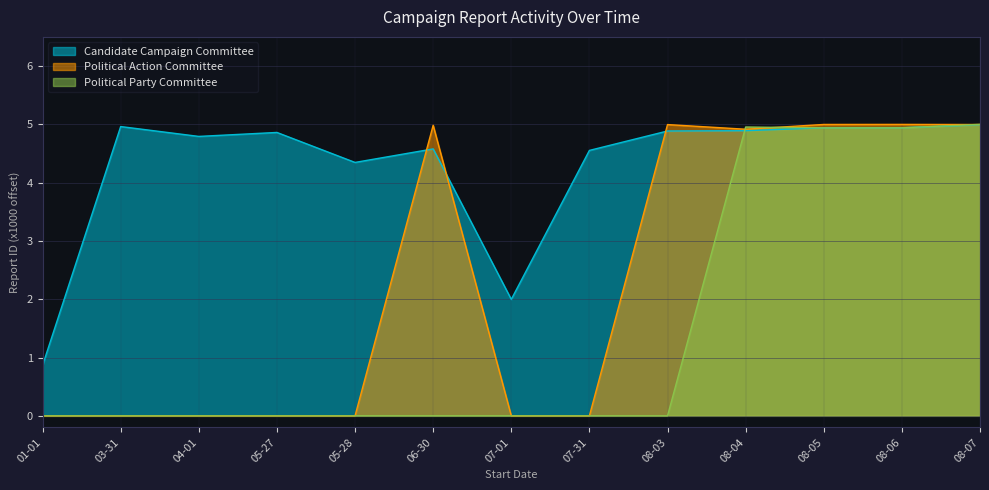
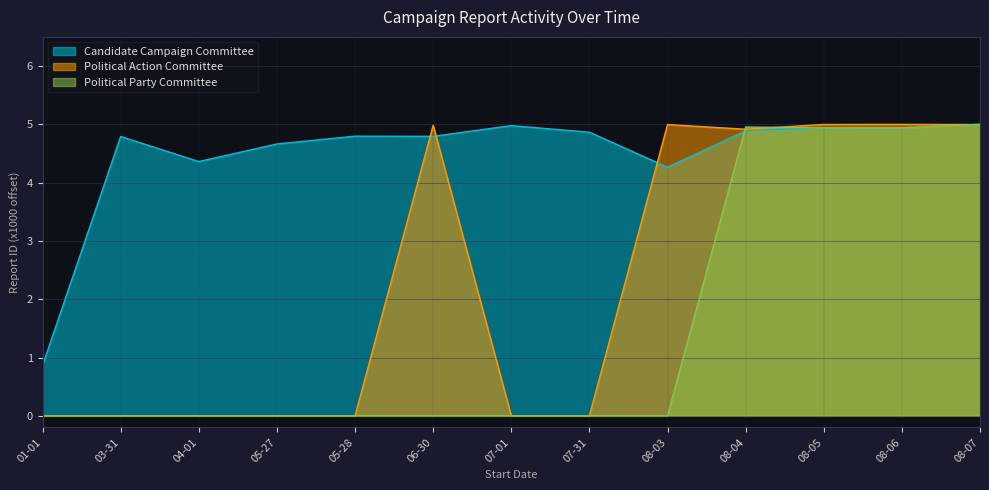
Candidate Campaign Committee, 03-31: 5.0 -> 4.8
Candidate Campaign Committee, 04-01: 4.8 -> 4.4
Candidate Campaign Committee, 05-27: 4.9 -> 4.7
Candidate Campaign Committee, 05-28: 4.3 -> 4.8
Candidate Campaign Committee, 06-30: 4.6 -> 4.8
Candidate Campaign Committee, 07-01: 2.0 -> 5.0
Candidate Campaign Committee, 07-31: 4.6 -> 4.9
Candidate Campaign Committee, 08-03: 4.9 -> 4.3
